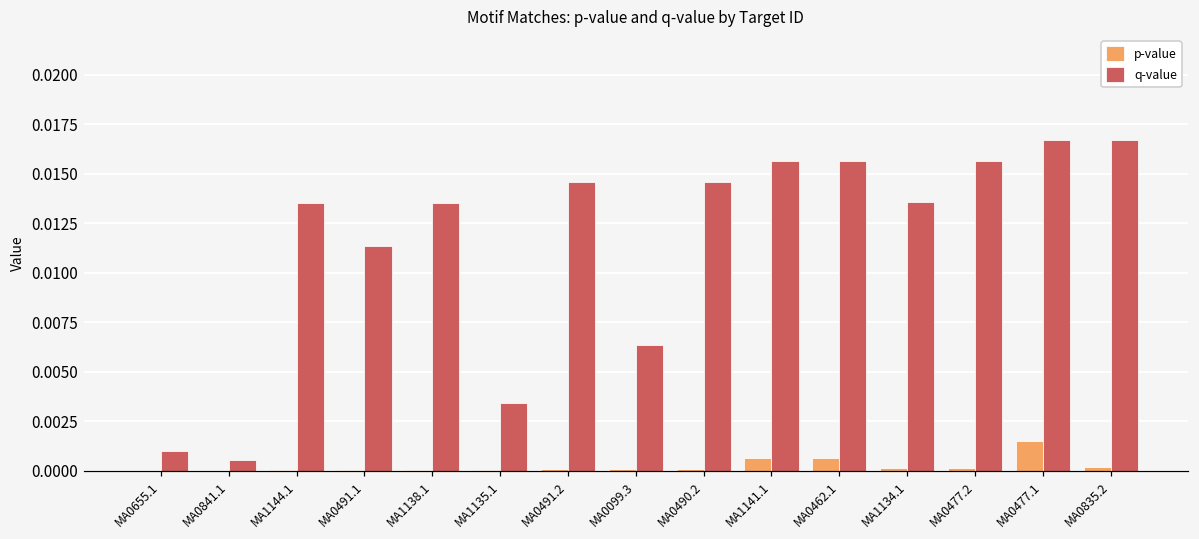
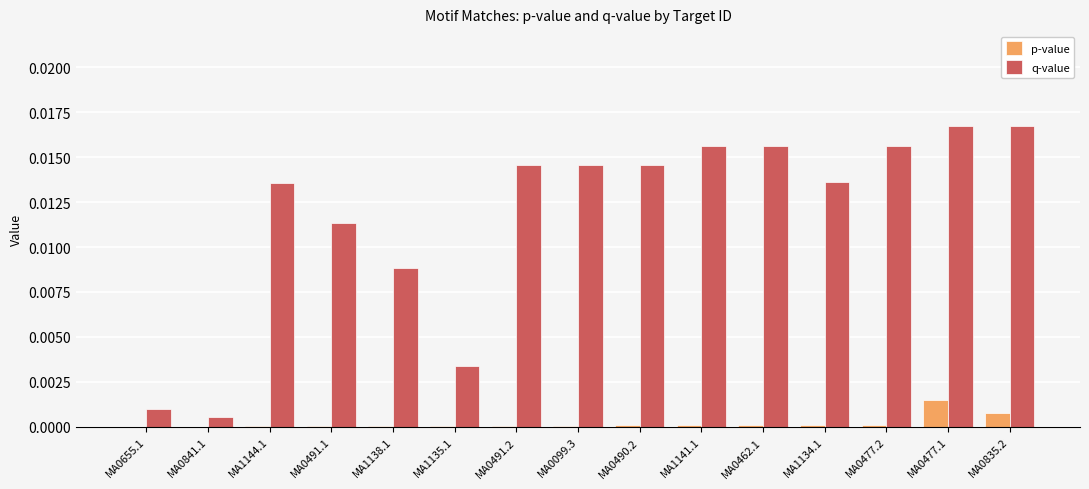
q-value, MA1138.1: 0.0135 -> 0.0088
q-value, MA0099.3: 0.0063 -> 0.0146
p-value, MA1141.1: 0.0007 -> 0.0001
p-value, MA0462.1: 0.0006 -> 0.0001
p-value, MA0835.2: 0.0002 -> 0.0008
